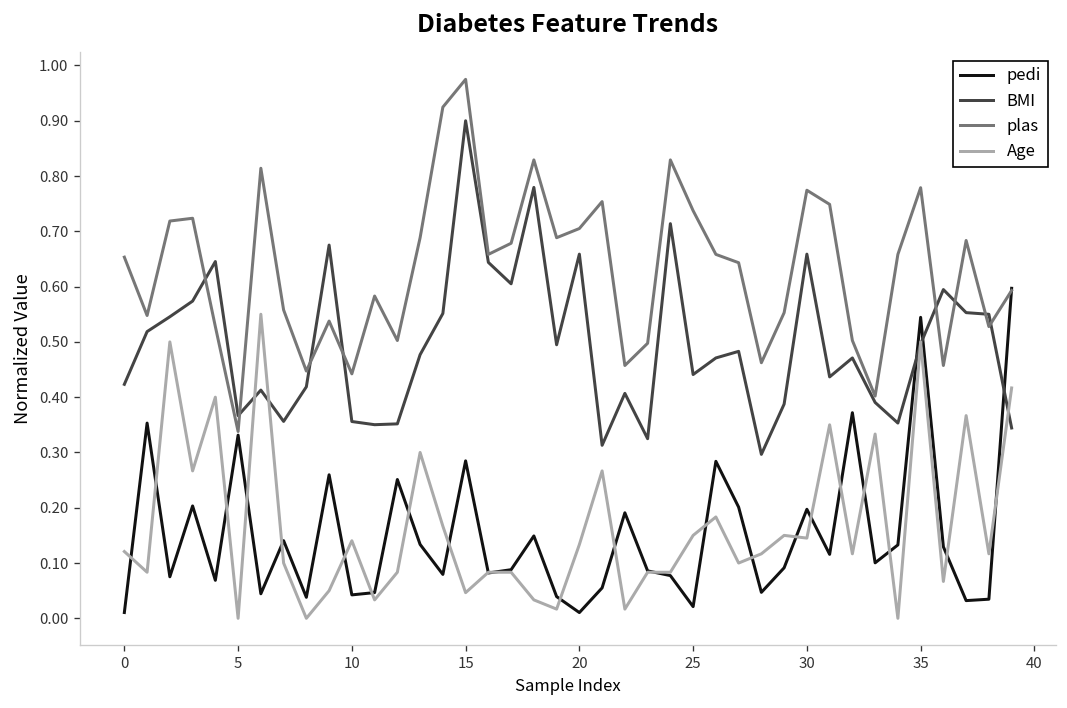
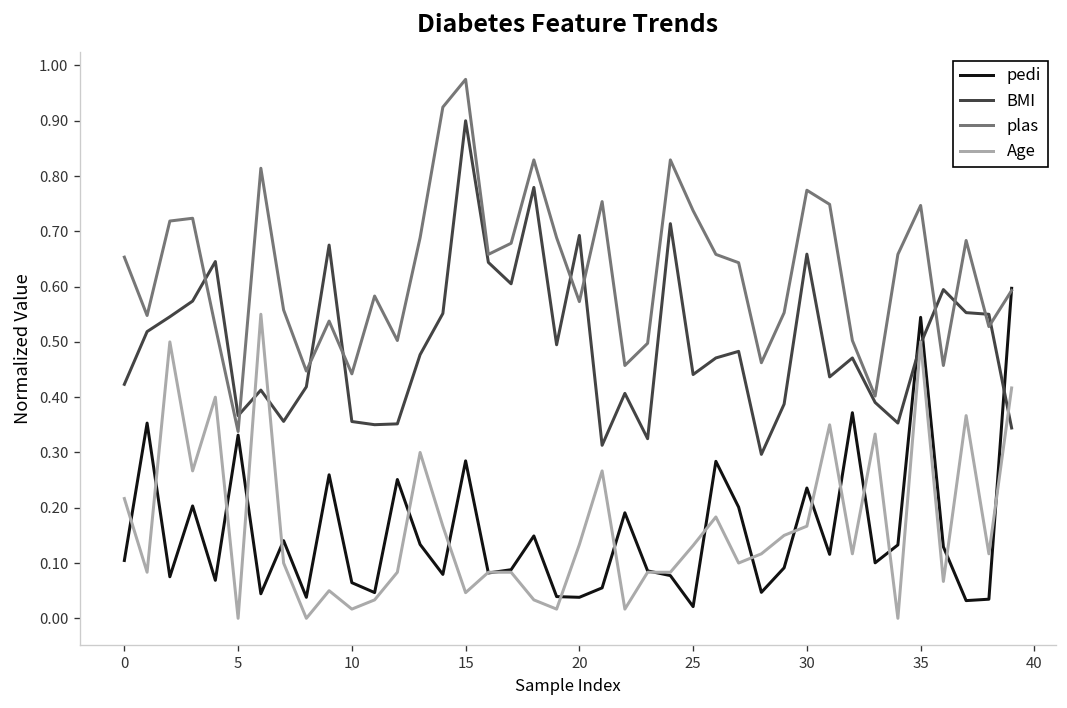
pedi, 0: 0.01 -> 0.10
Age, 0: 0.12 -> 0.22
pedi, 10: 0.04 -> 0.06
Age, 10: 0.14 -> 0.02
pedi, 20: 0.01 -> 0.04
BMI, 20: 0.66 -> 0.69
plas, 20: 0.71 -> 0.57
Age, 25: 0.15 -> 0.13
pedi, 30: 0.20 -> 0.24
Age, 30: 0.15 -> 0.17
plas, 35: 0.78 -> 0.75
